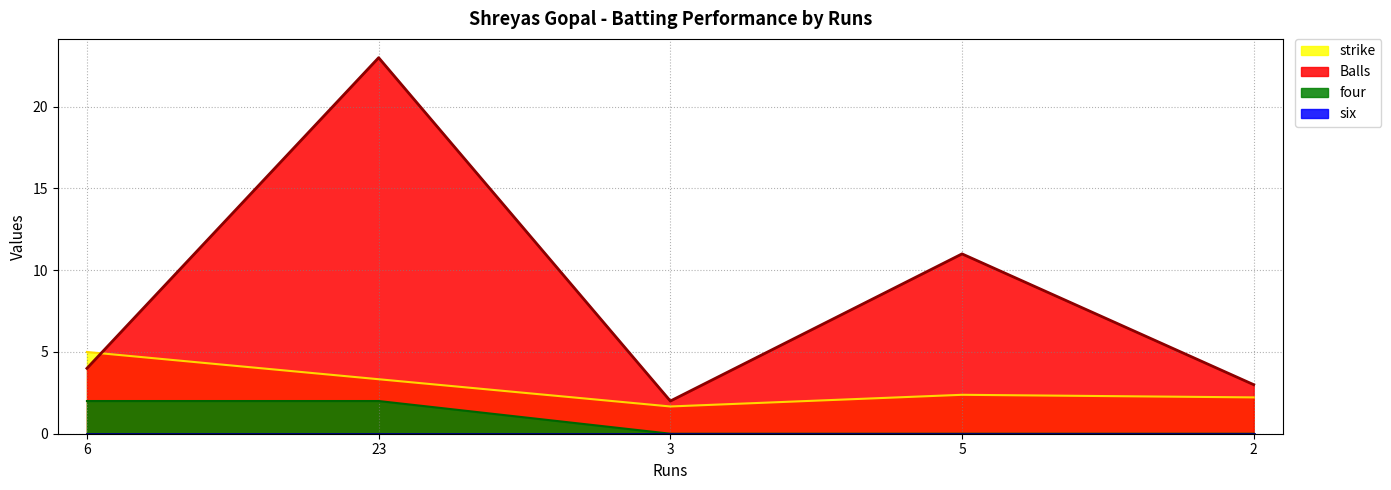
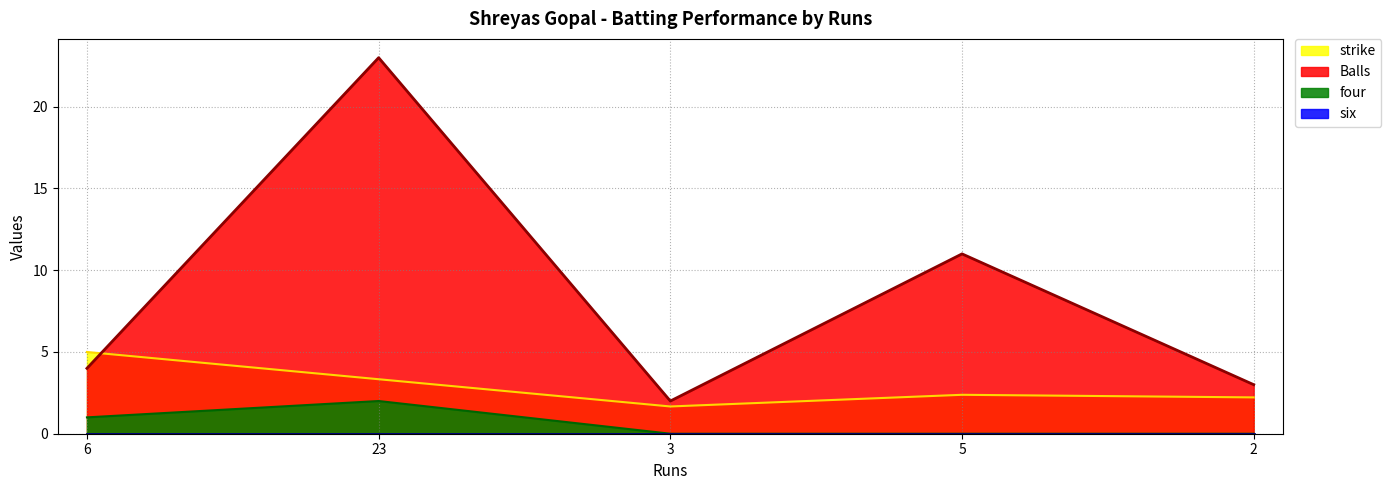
four, 6: 2 -> 1
